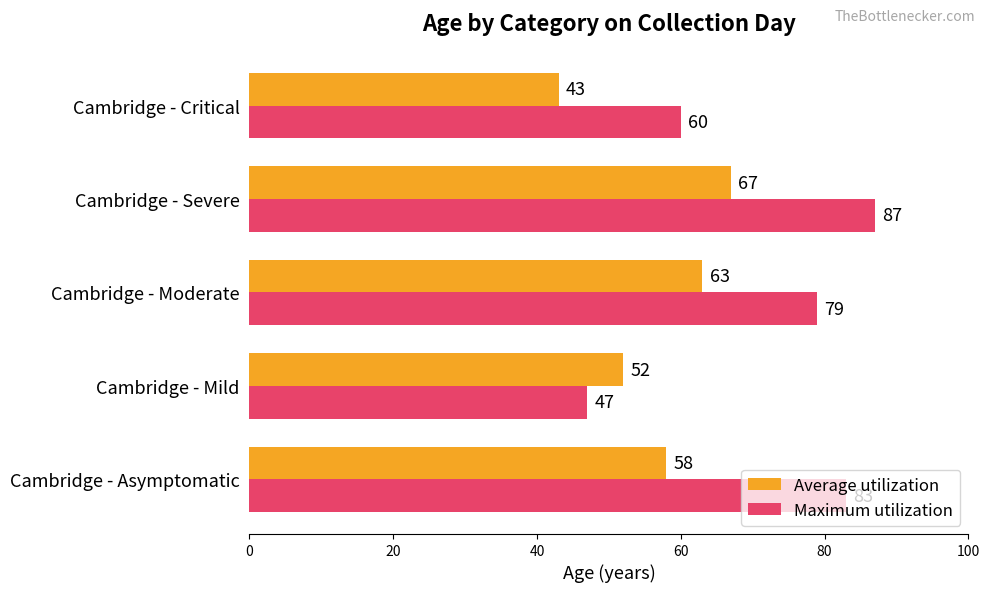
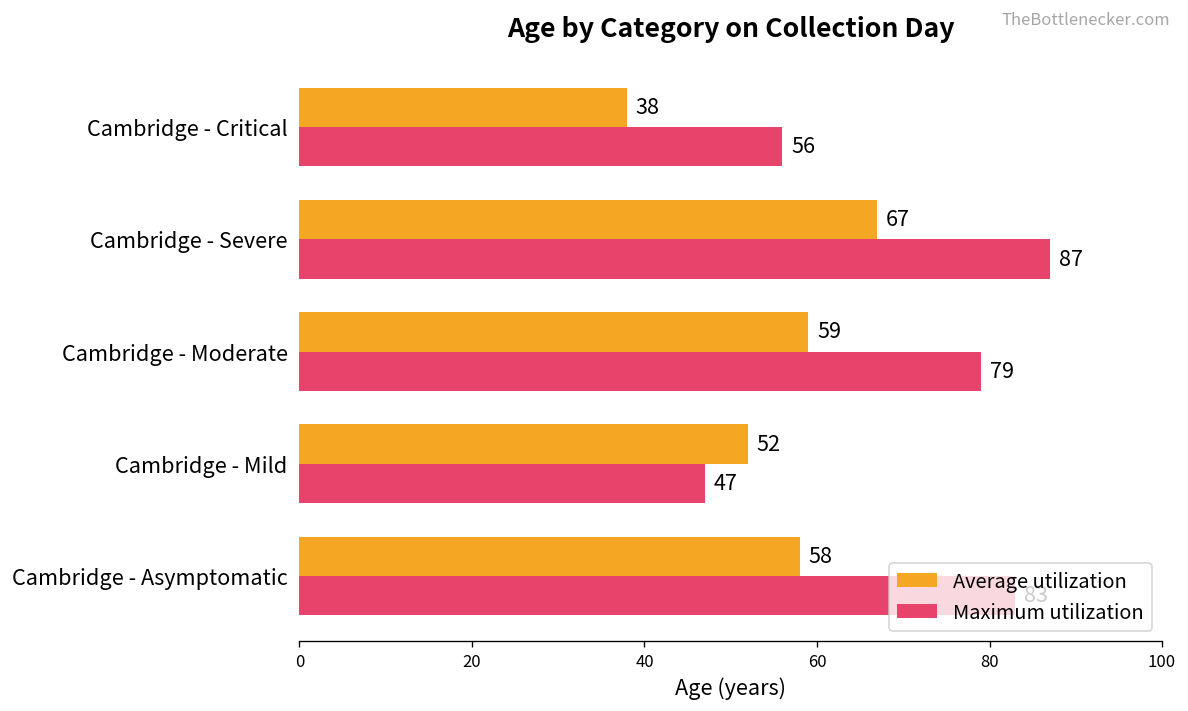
Average utilization, Cambridge - Critical: 43 -> 38
Maximum utilization, Cambridge - Critical: 60 -> 56
Average utilization, Cambridge - Moderate: 63 -> 59
